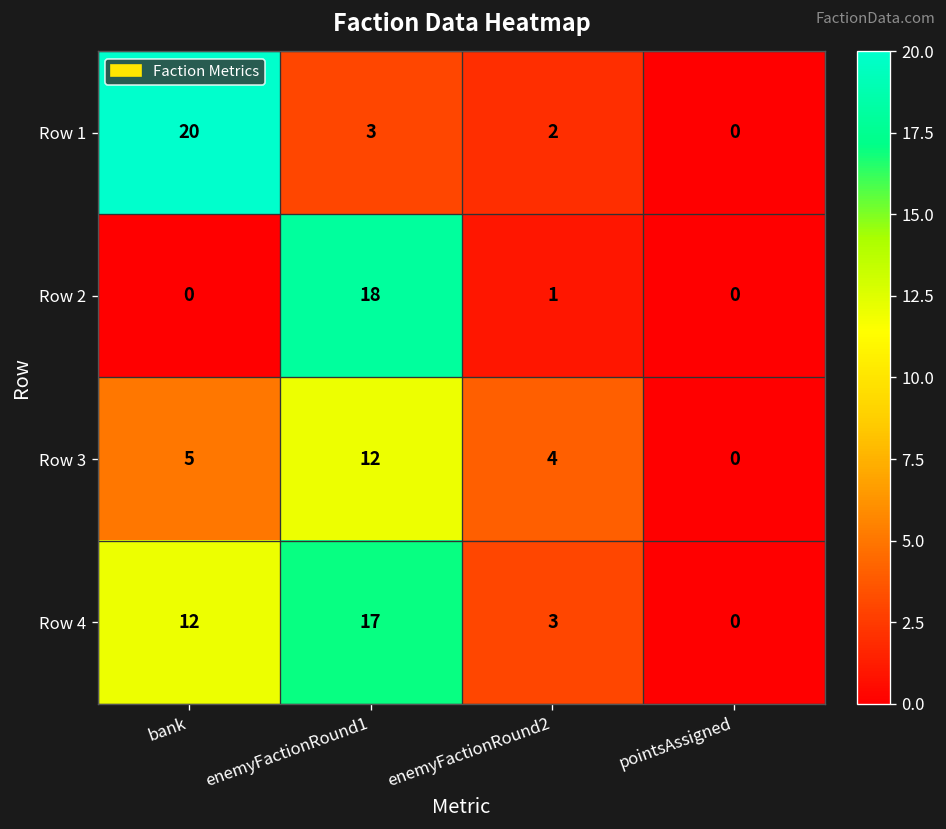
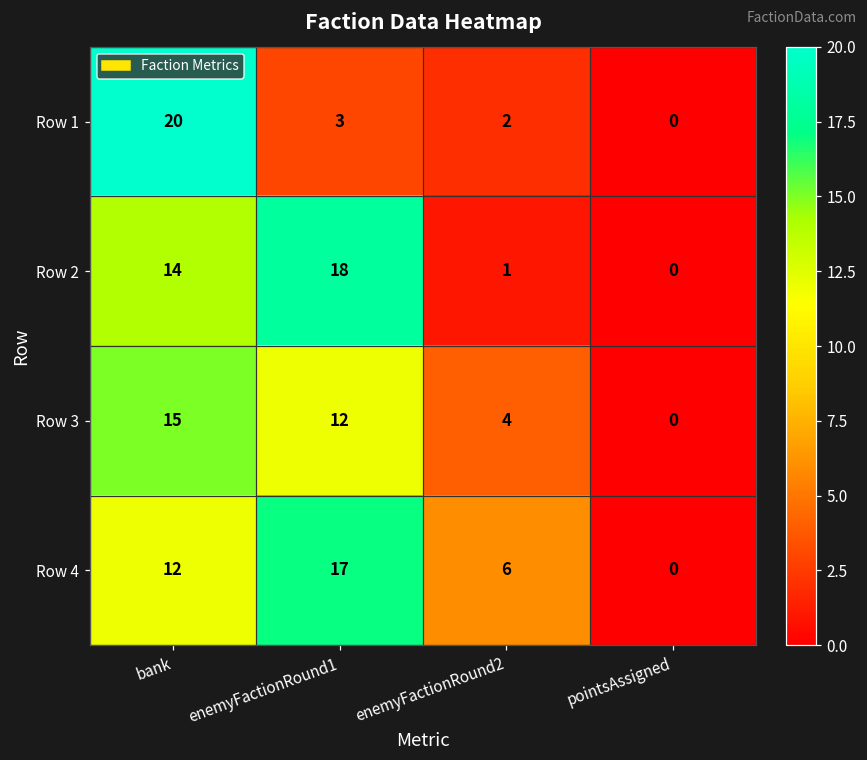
Row 2, bank: 0 -> 14
Row 3, bank: 5 -> 15
Row 4, enemyFactionRound2: 3 -> 6
